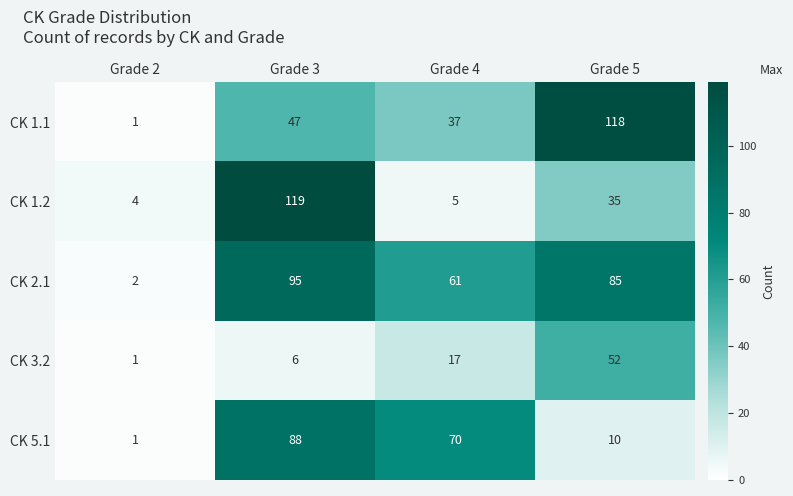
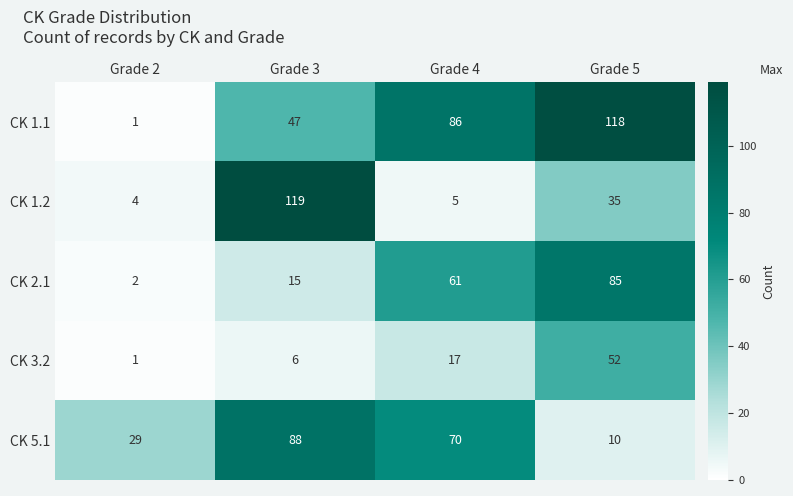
CK 1.1, Grade 4: 37 -> 86
CK 2.1, Grade 3: 95 -> 15
CK 5.1, Grade 2: 1 -> 29
